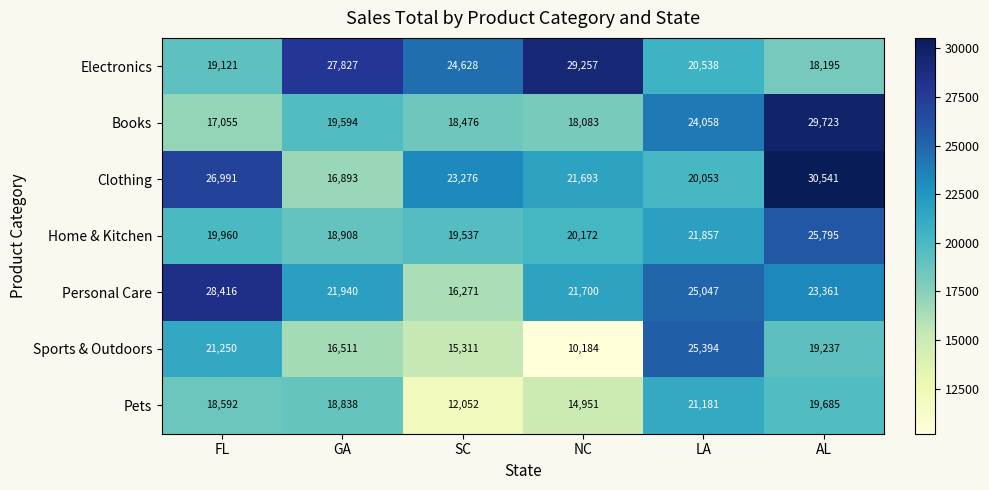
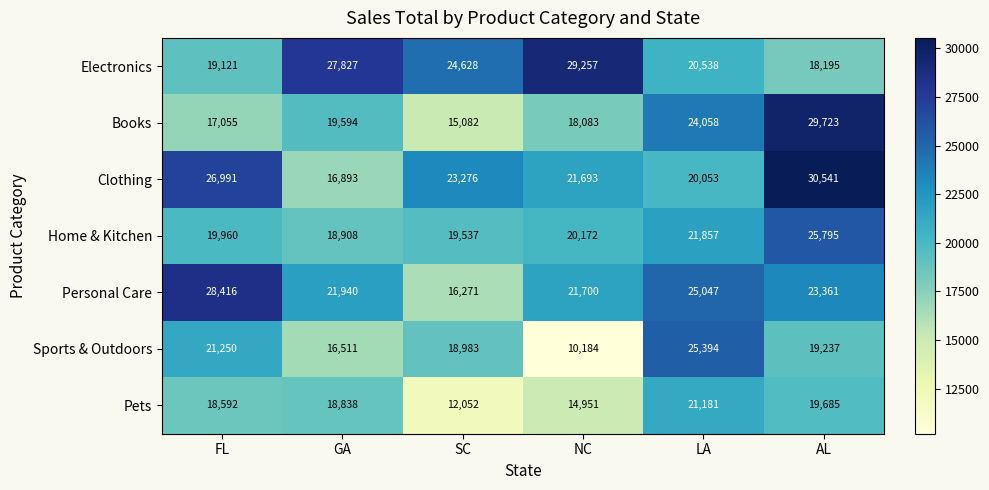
Books, SC: 18,476 -> 15,082
Sports & Outdoors, SC: 15,311 -> 18,983
